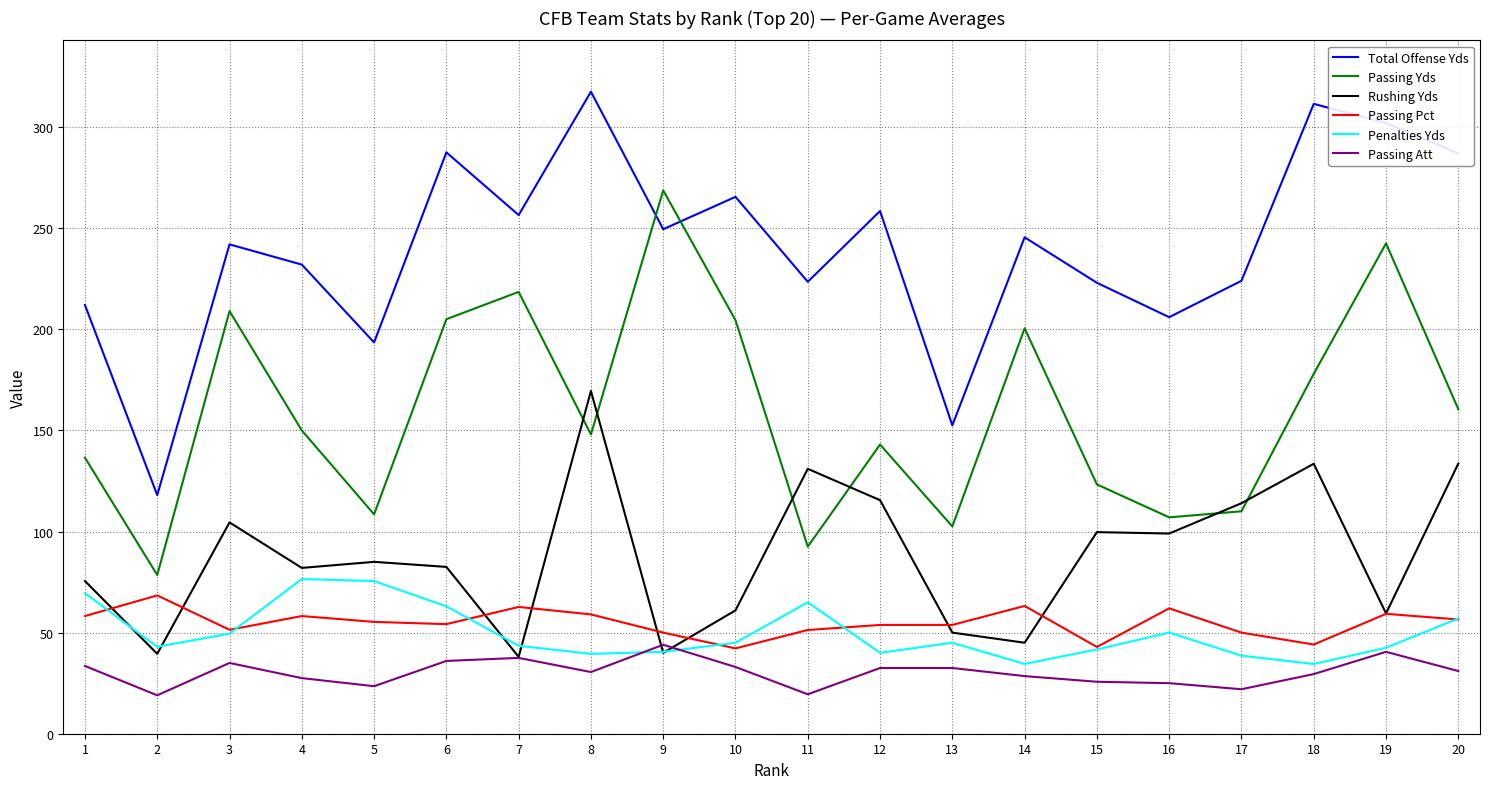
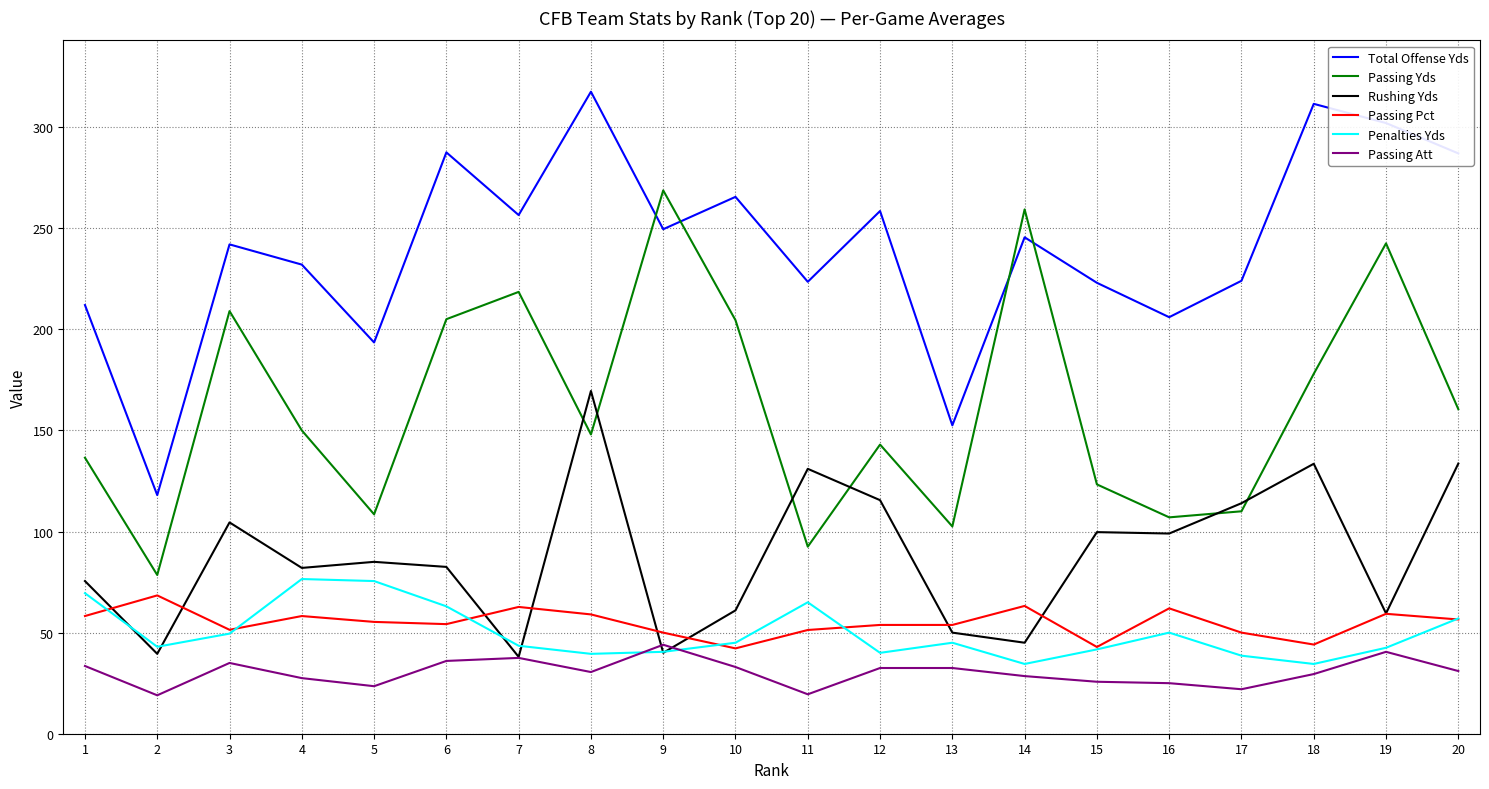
Passing Yds, 14: 201 -> 259
